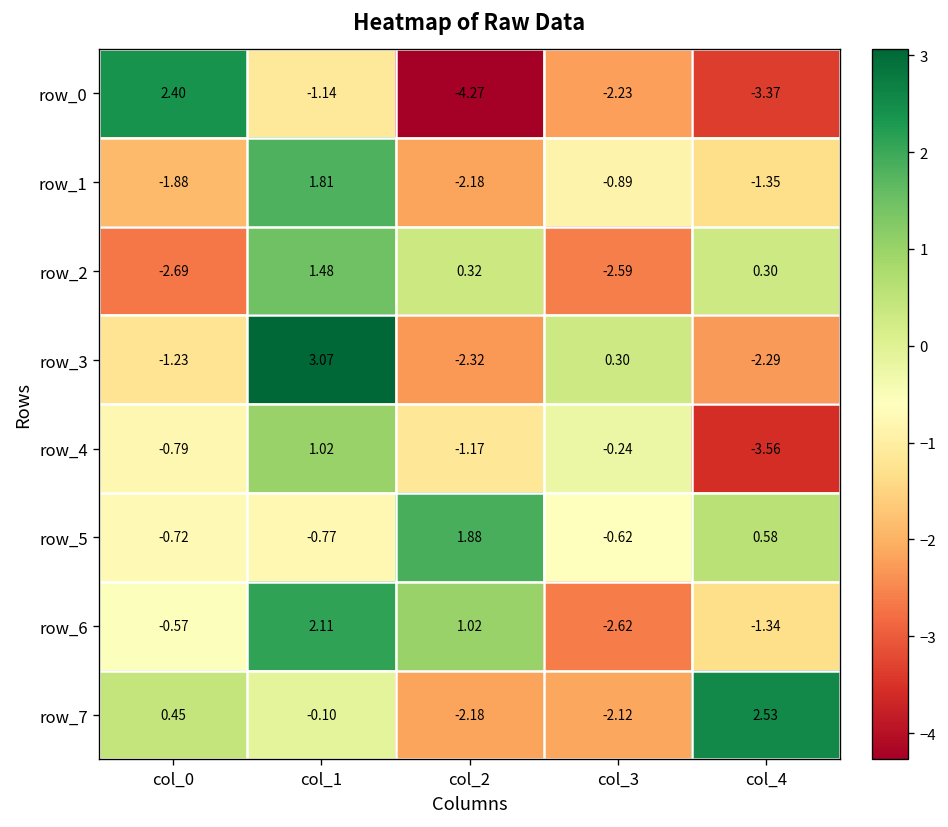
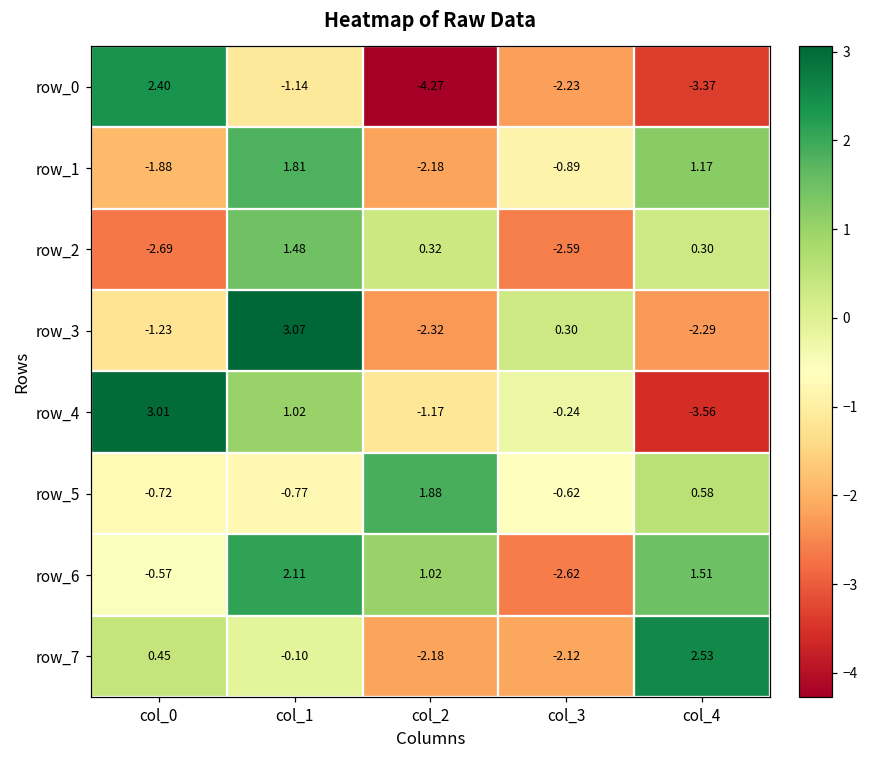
row_1, col_4: -1.35 -> 1.17
row_4, col_0: -0.79 -> 3.01
row_6, col_4: -1.34 -> 1.51
